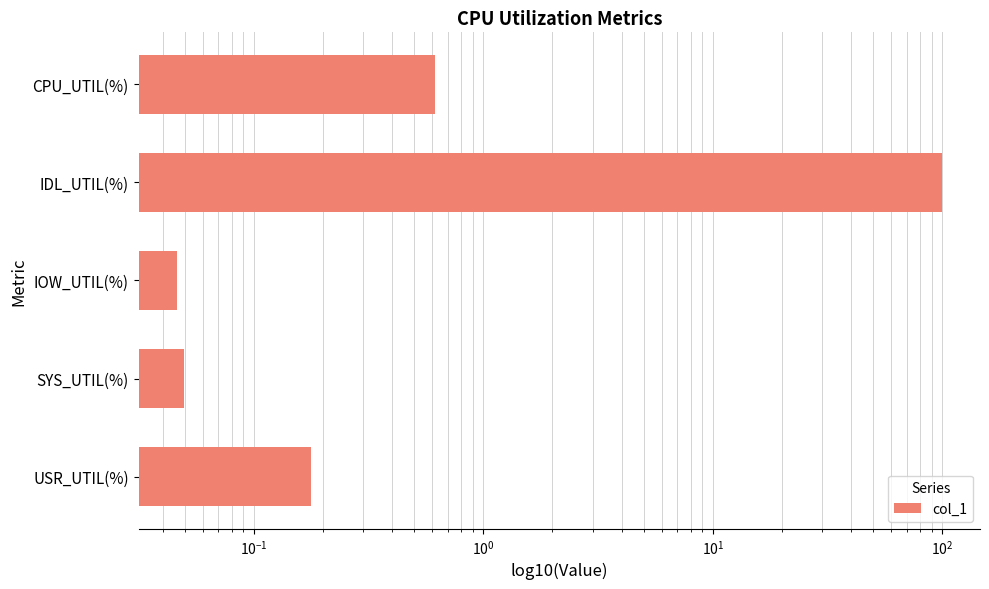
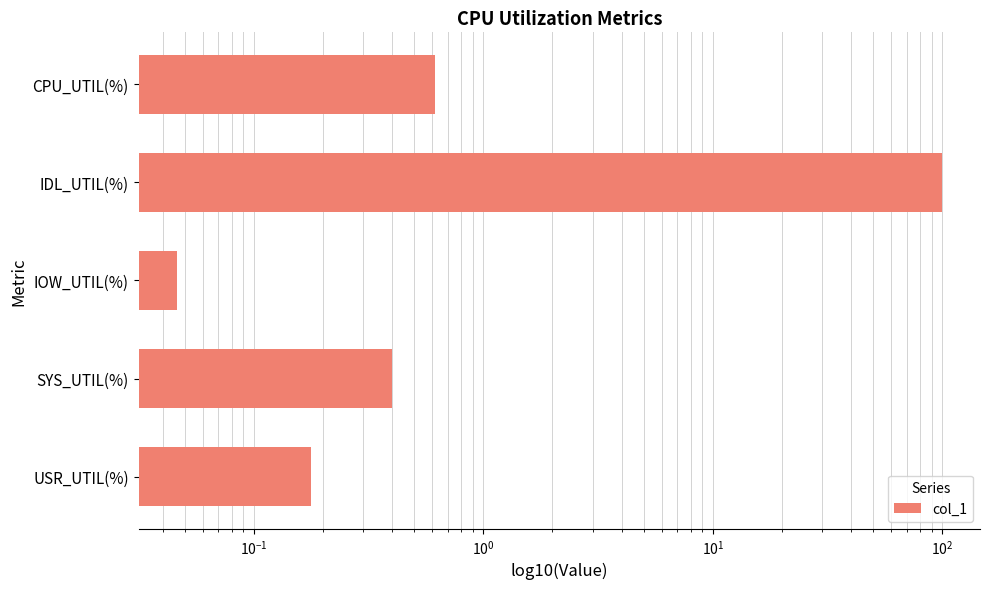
SYS_UTIL(%): 0.050 -> 0.40
